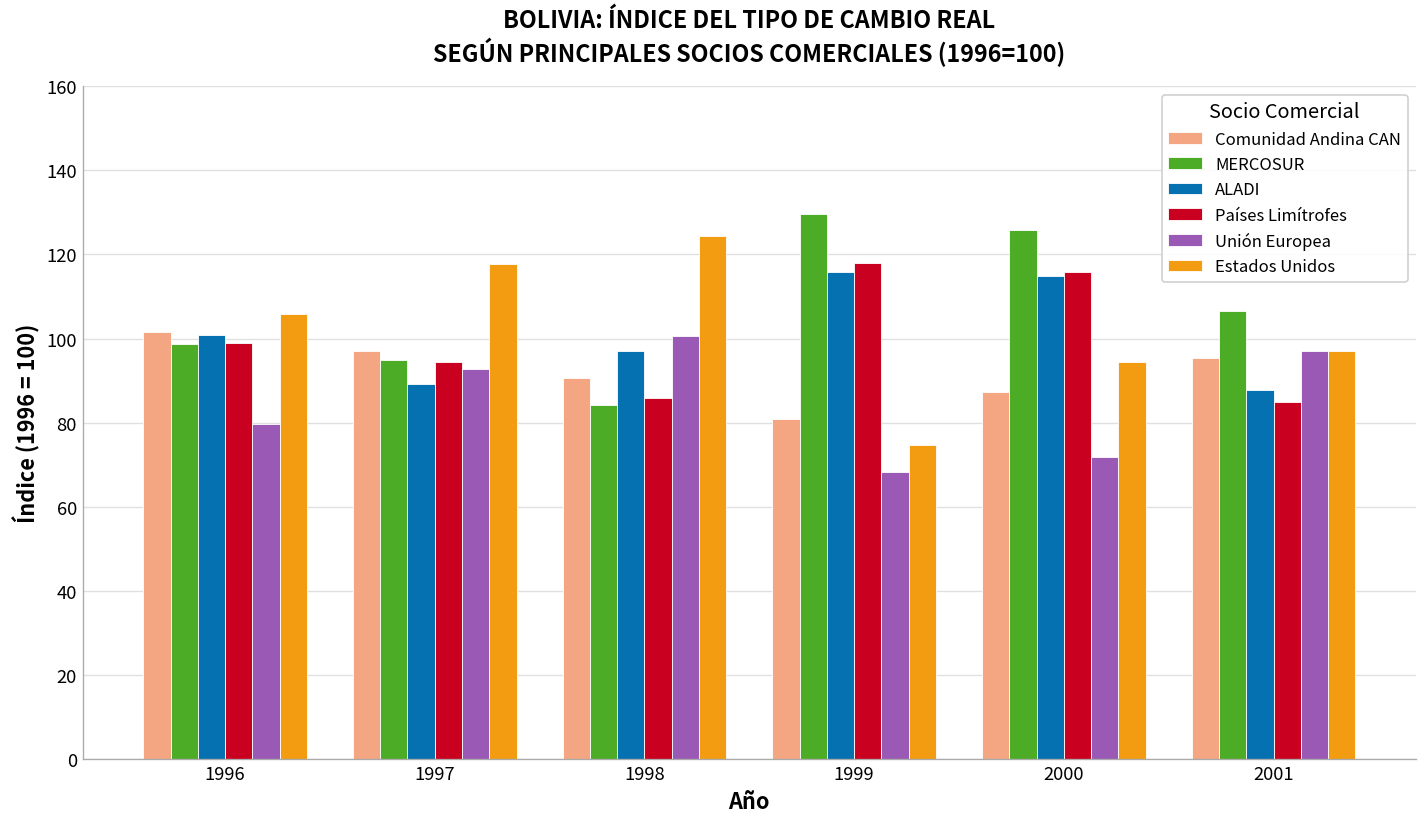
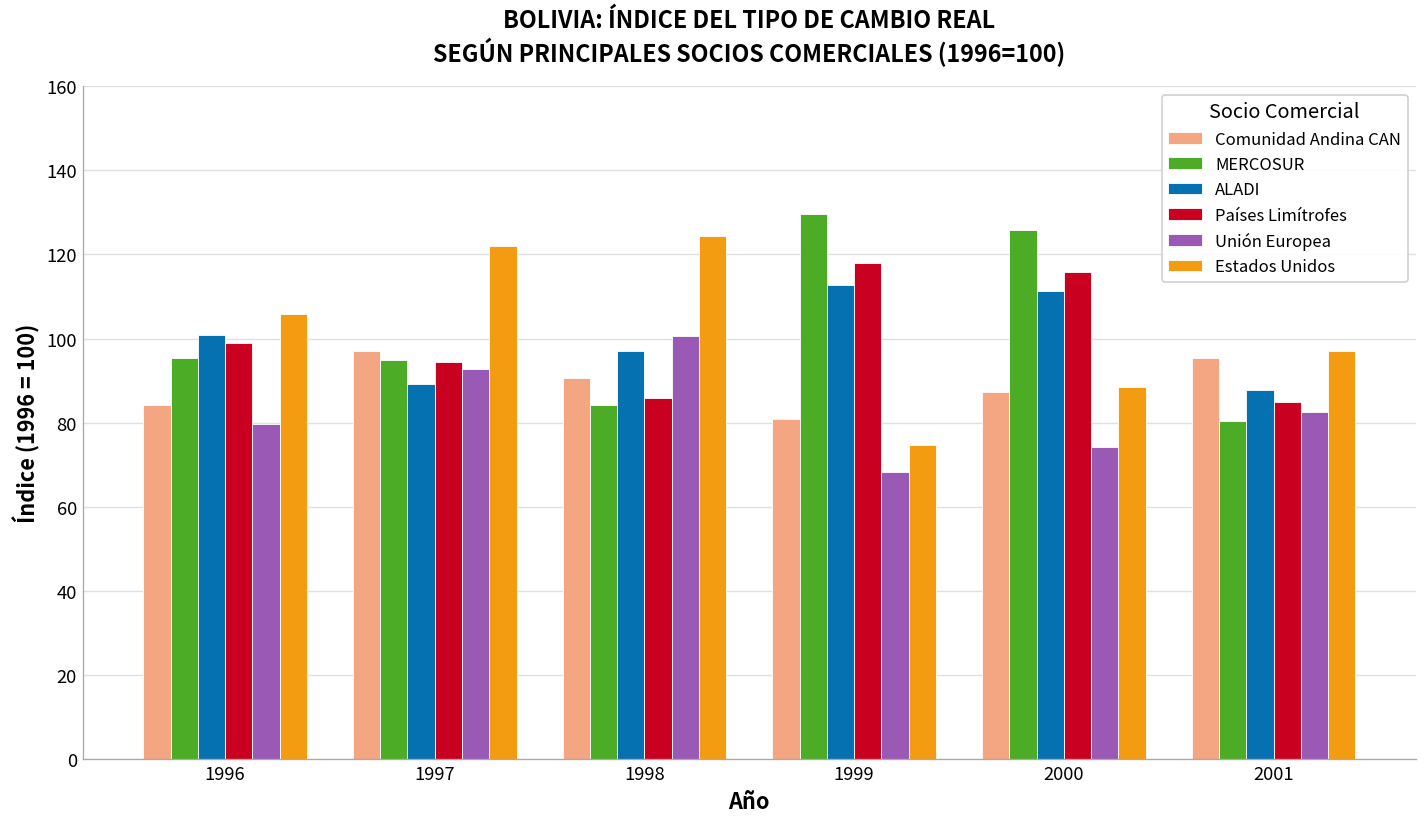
Comunidad Andina CAN, 1996: 102 -> 84
MERCOSUR, 1996: 99 -> 95
Estados Unidos, 1997: 118 -> 122
ALADI, 1999: 116 -> 113
ALADI, 2000: 115 -> 111
Unión Europea, 2000: 72 -> 74
Estados Unidos, 2000: 94 -> 88
MERCOSUR, 2001: 107 -> 80
Unión Europea, 2001: 97 -> 83
